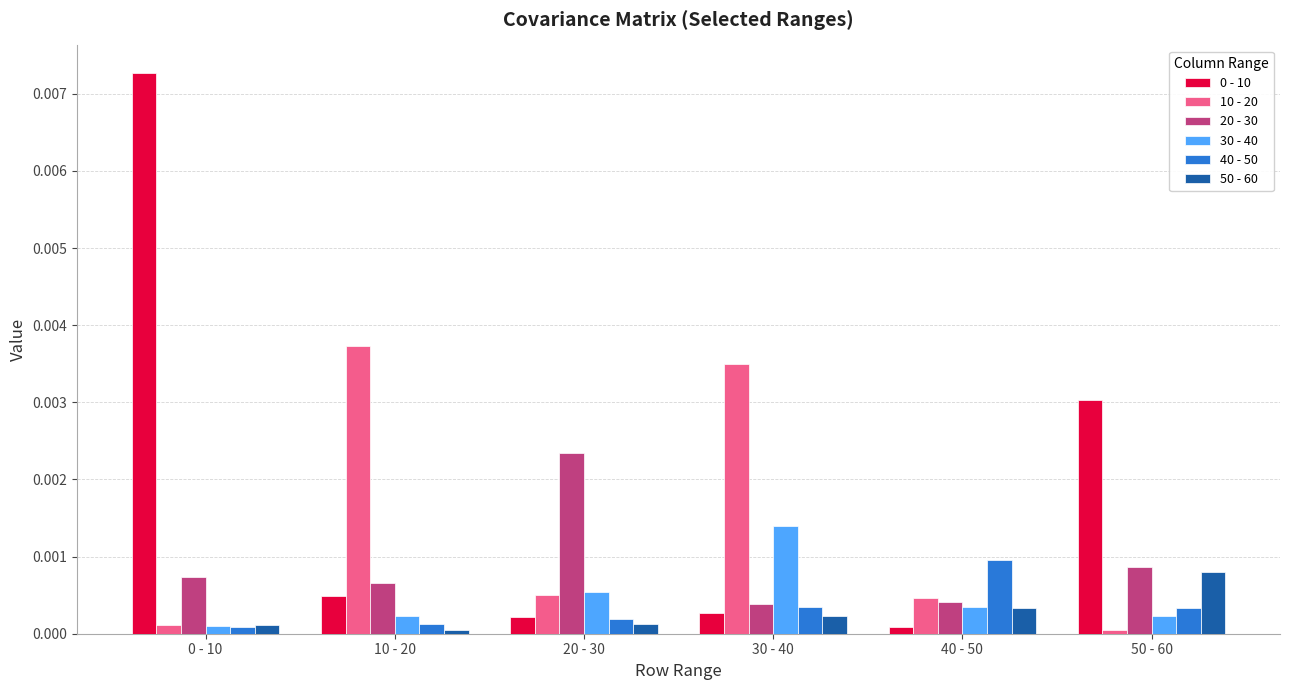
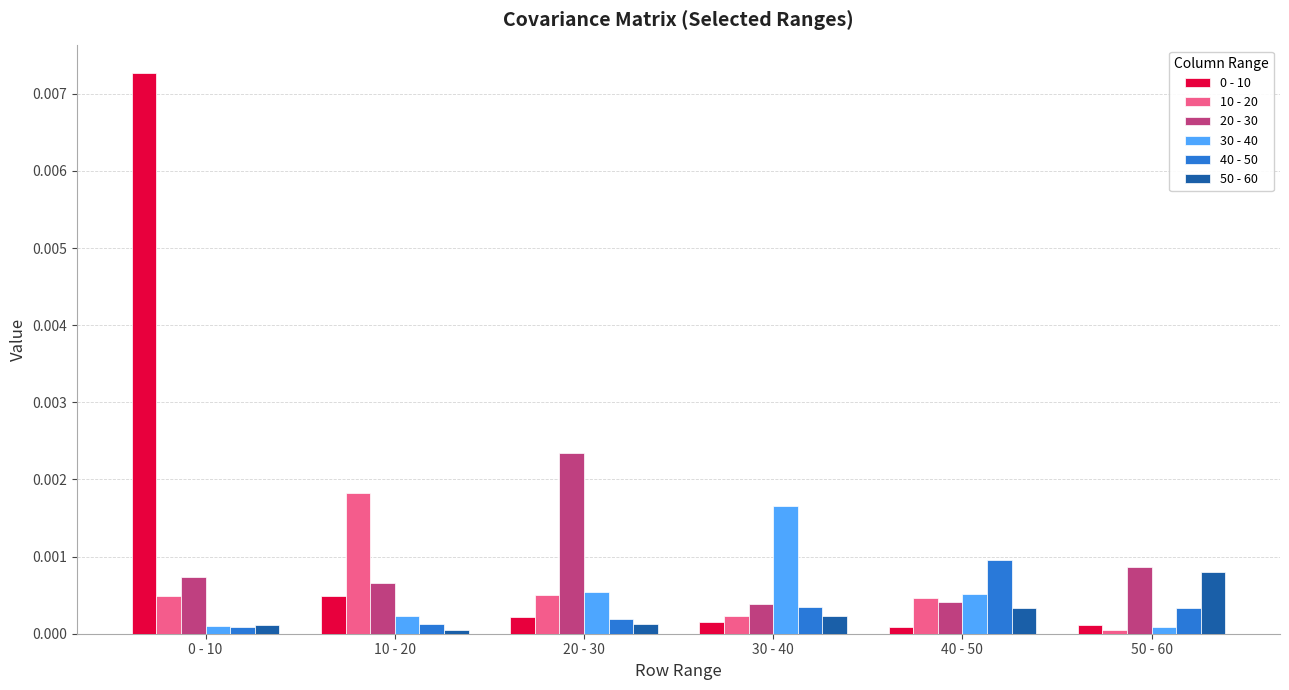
10 - 20, 0 - 10: 0.0001 -> 0.0005
10 - 20, 10 - 20: 0.0037 -> 0.0018
0 - 10, 30 - 40: 0.0003 -> 0.0002
10 - 20, 30 - 40: 0.0035 -> 0.0002
30 - 40, 30 - 40: 0.0014 -> 0.0017
30 - 40, 40 - 50: 0.0003 -> 0.0005
0 - 10, 50 - 60: 0.0030 -> 0.0001
30 - 40, 50 - 60: 0.0002 -> 0.0001
